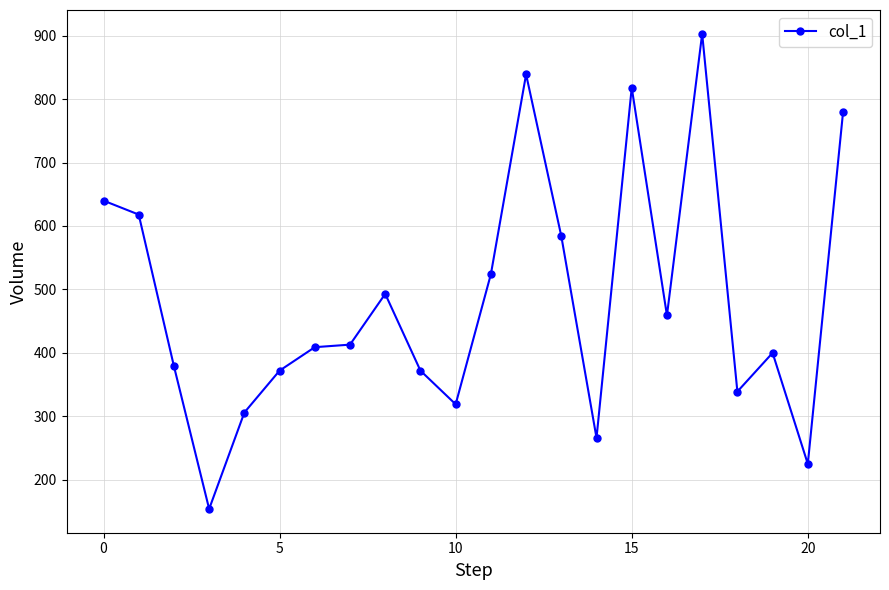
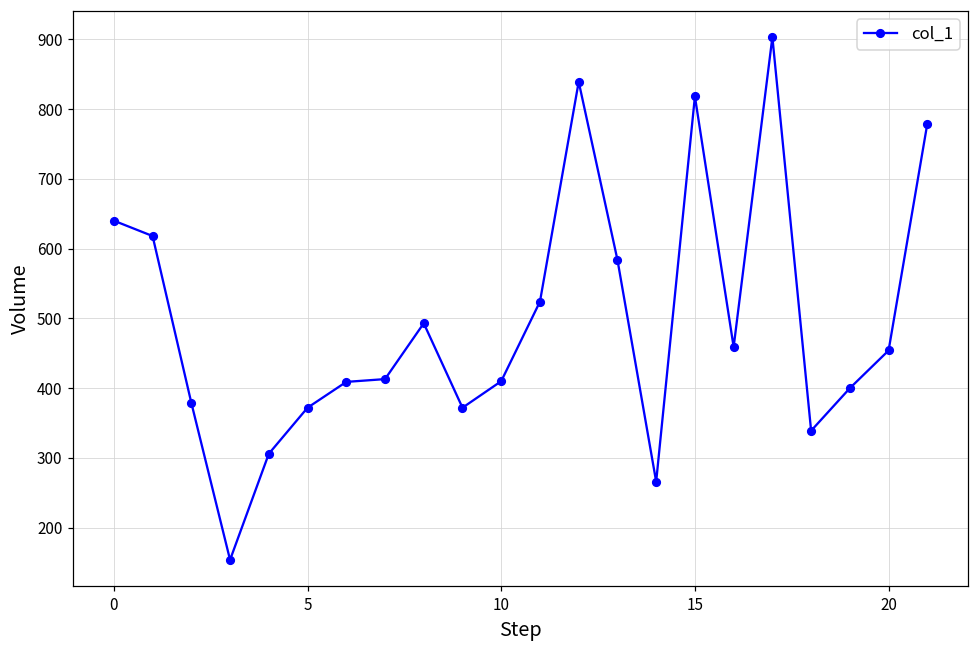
10: 320 -> 410
20: 230 -> 450
